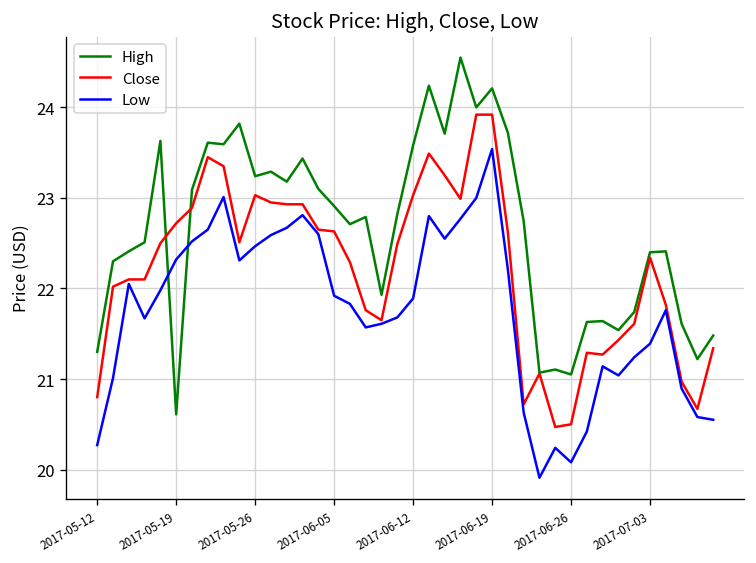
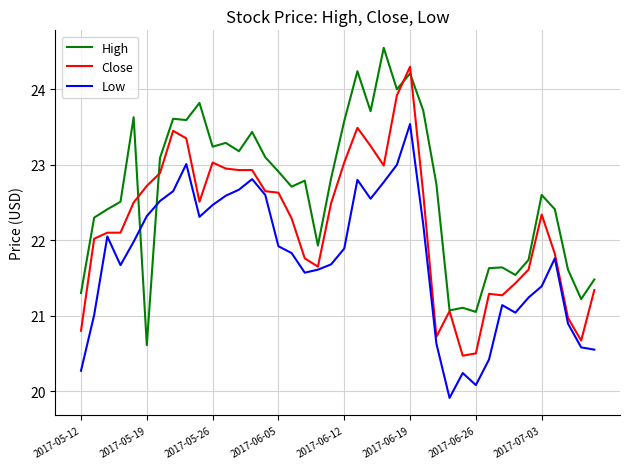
Close, 2017-06-19: 23.9 -> 24.3
High, 2017-07-03: 22.4 -> 22.6
